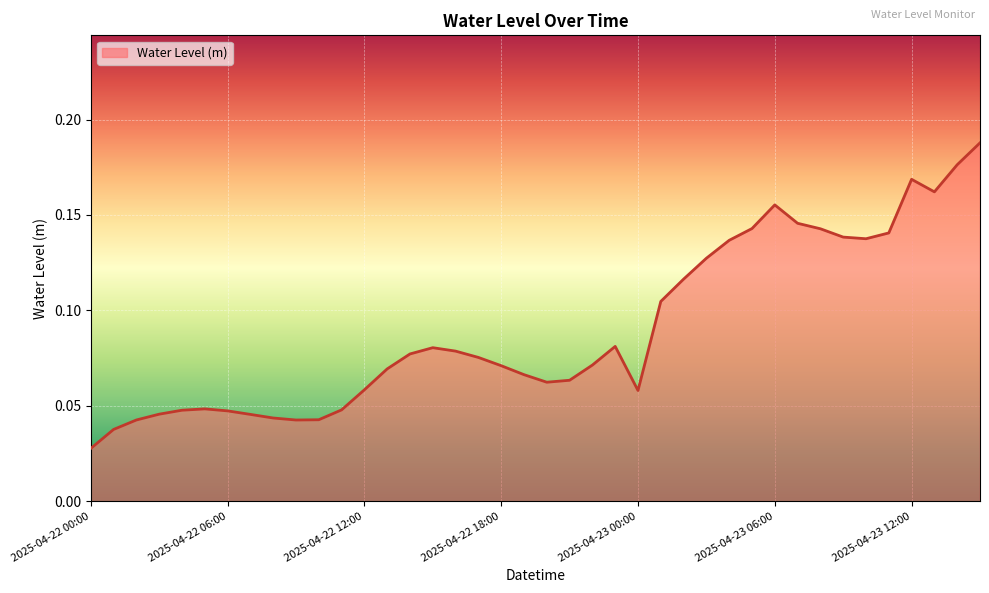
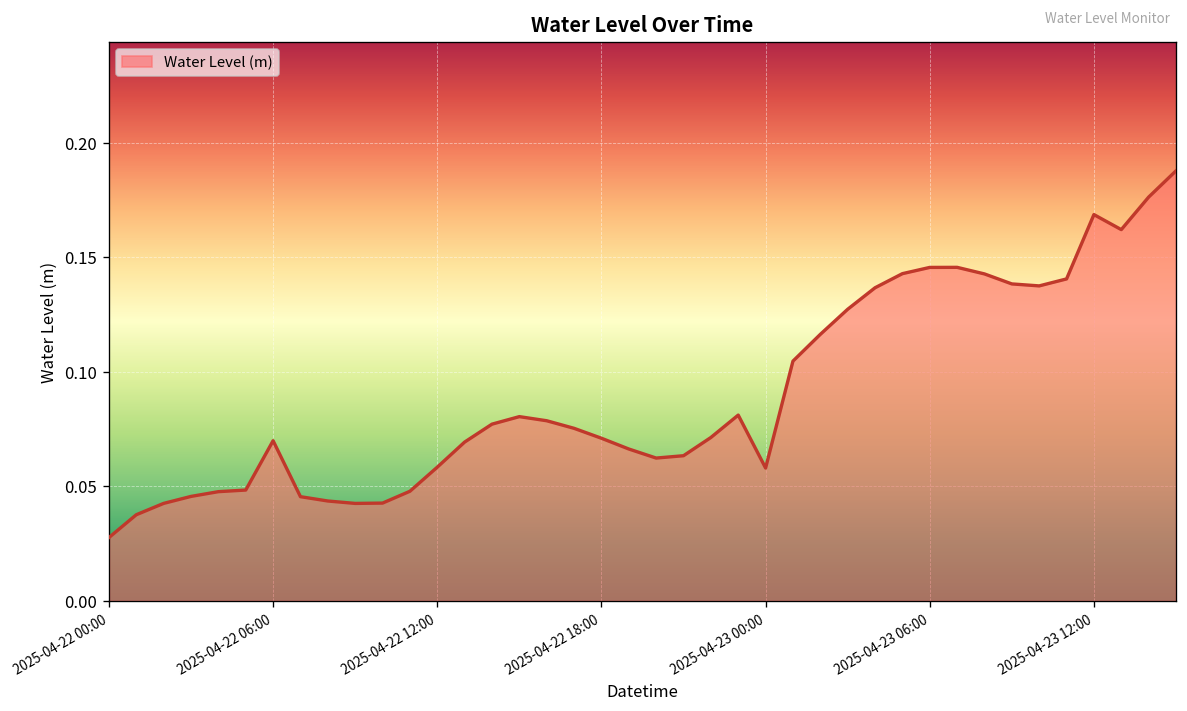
2025-04-22 06:00: 0.047 -> 0.070
2025-04-23 06:00: 0.155 -> 0.146
